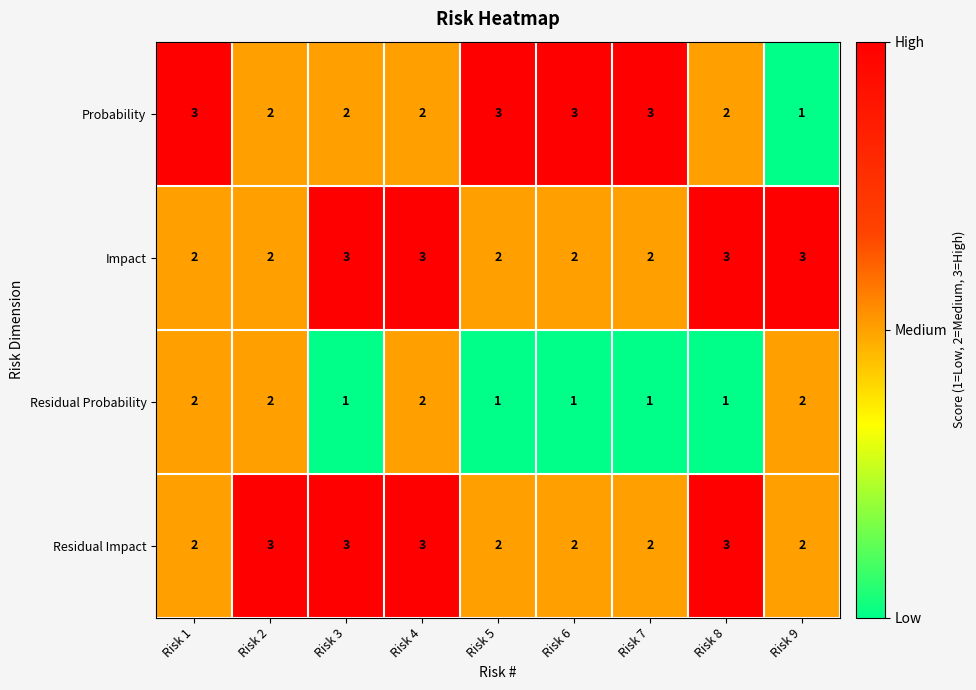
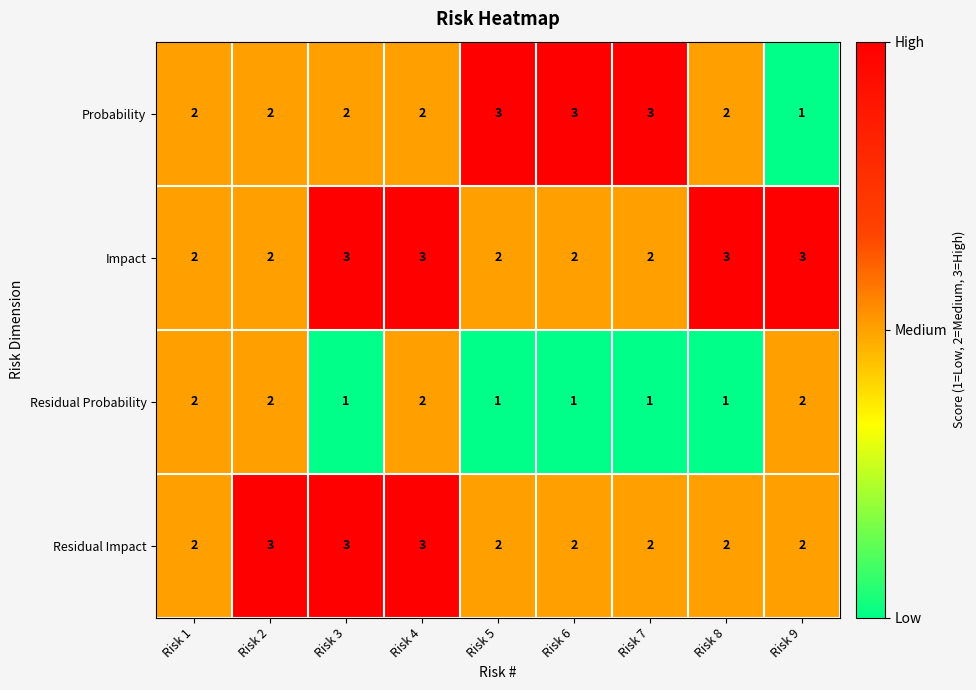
Probability, Risk 1: 3 -> 2
Residual Impact, Risk 8: 3 -> 2
